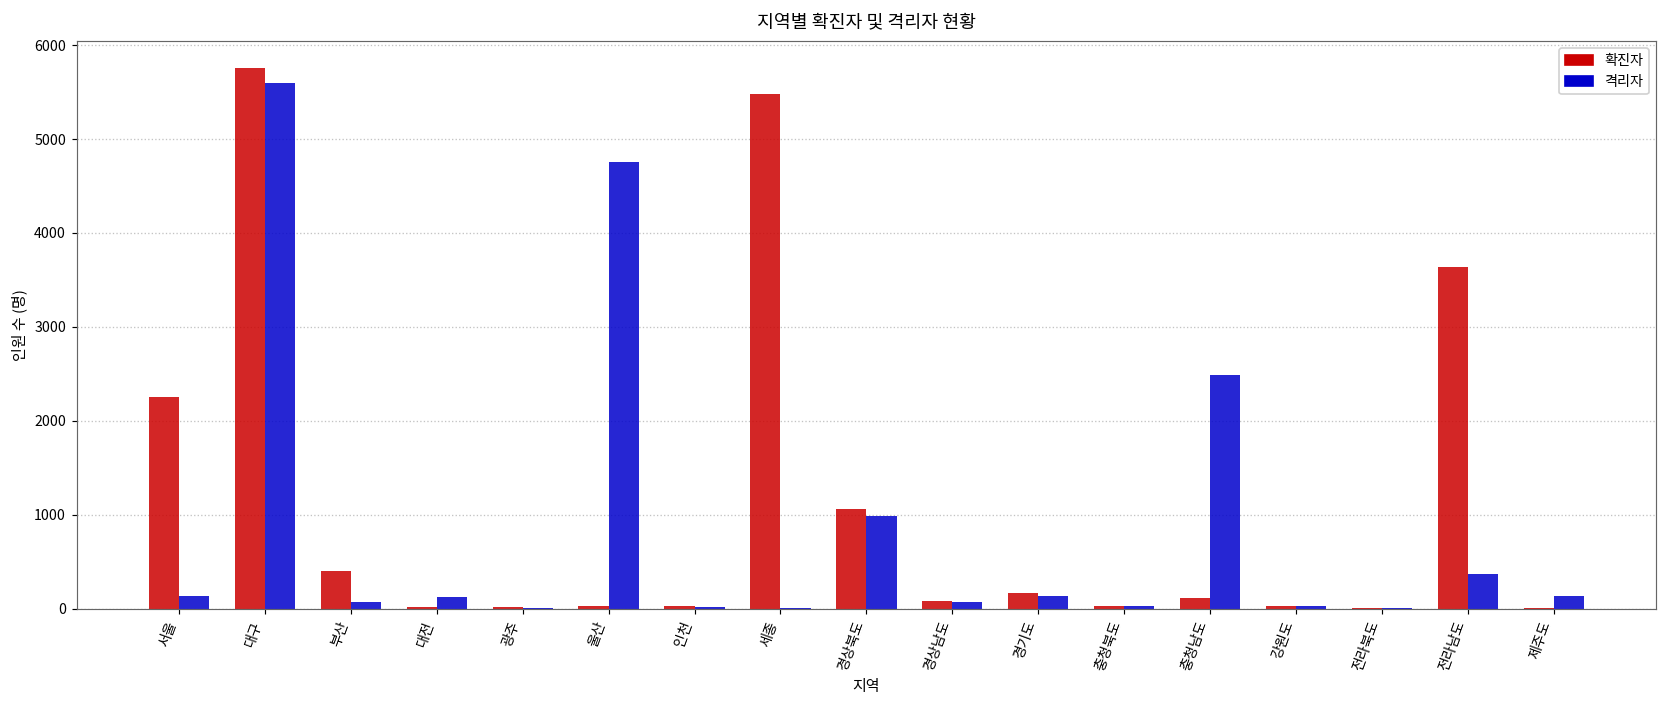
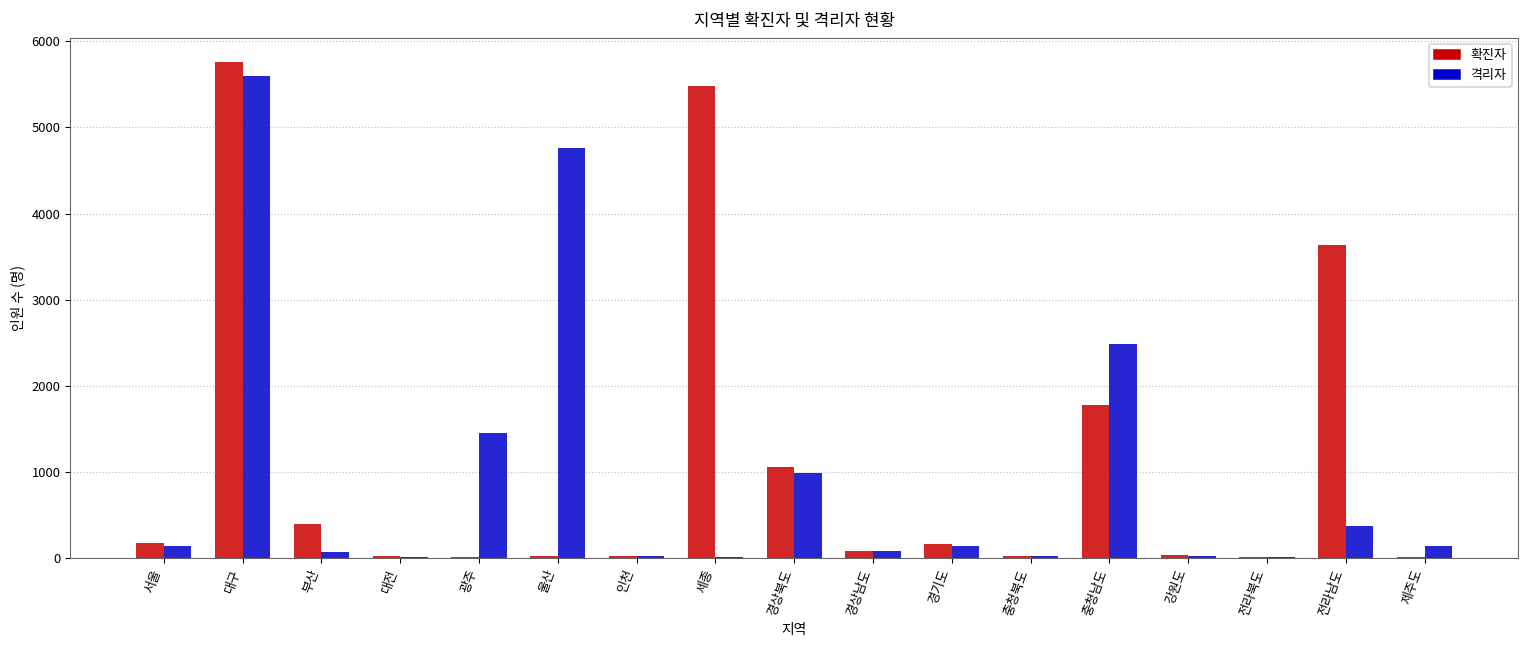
확진자, 서울: 2300 -> 200
격리자, 대전: 100 -> 0
격리자, 광주: 0 -> 1500
확진자, 충청남도: 100 -> 1800
